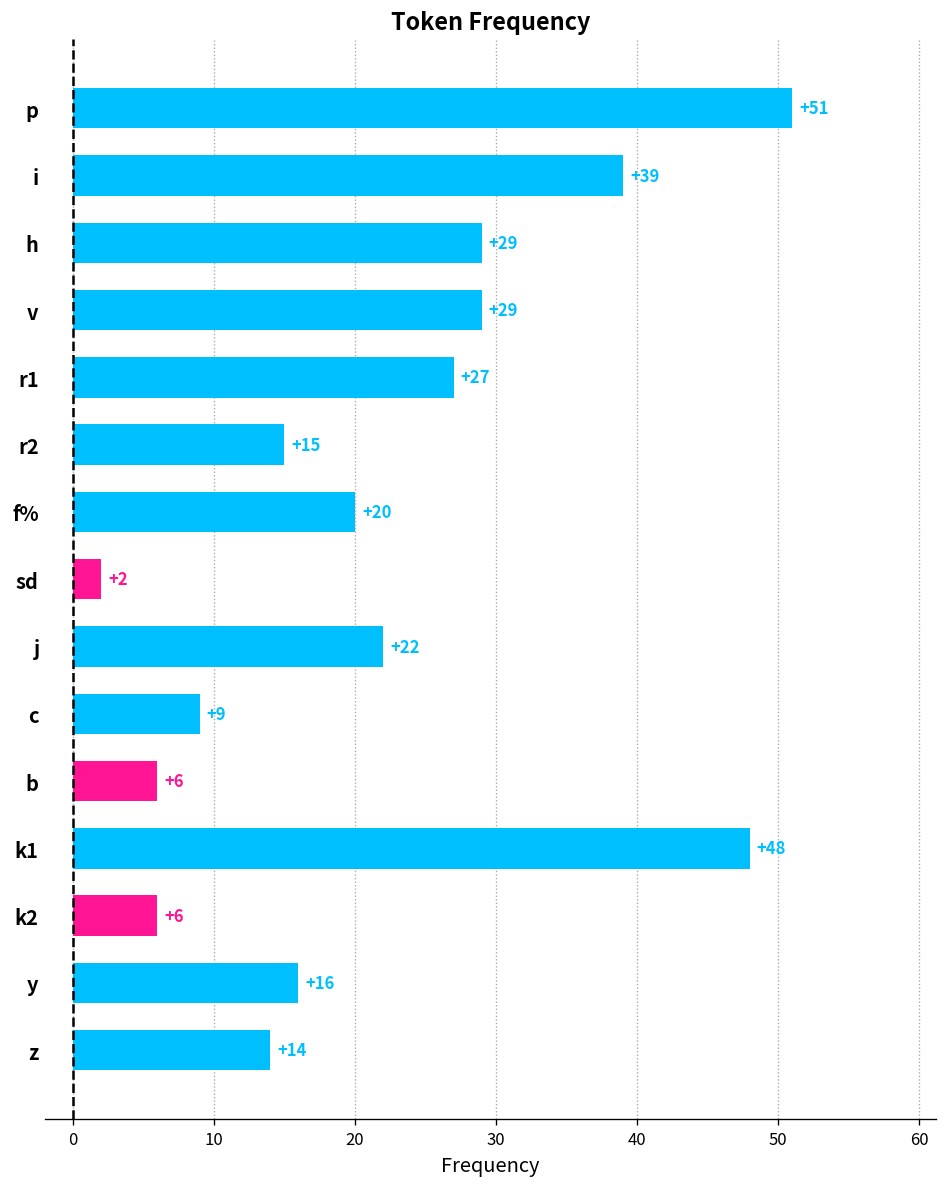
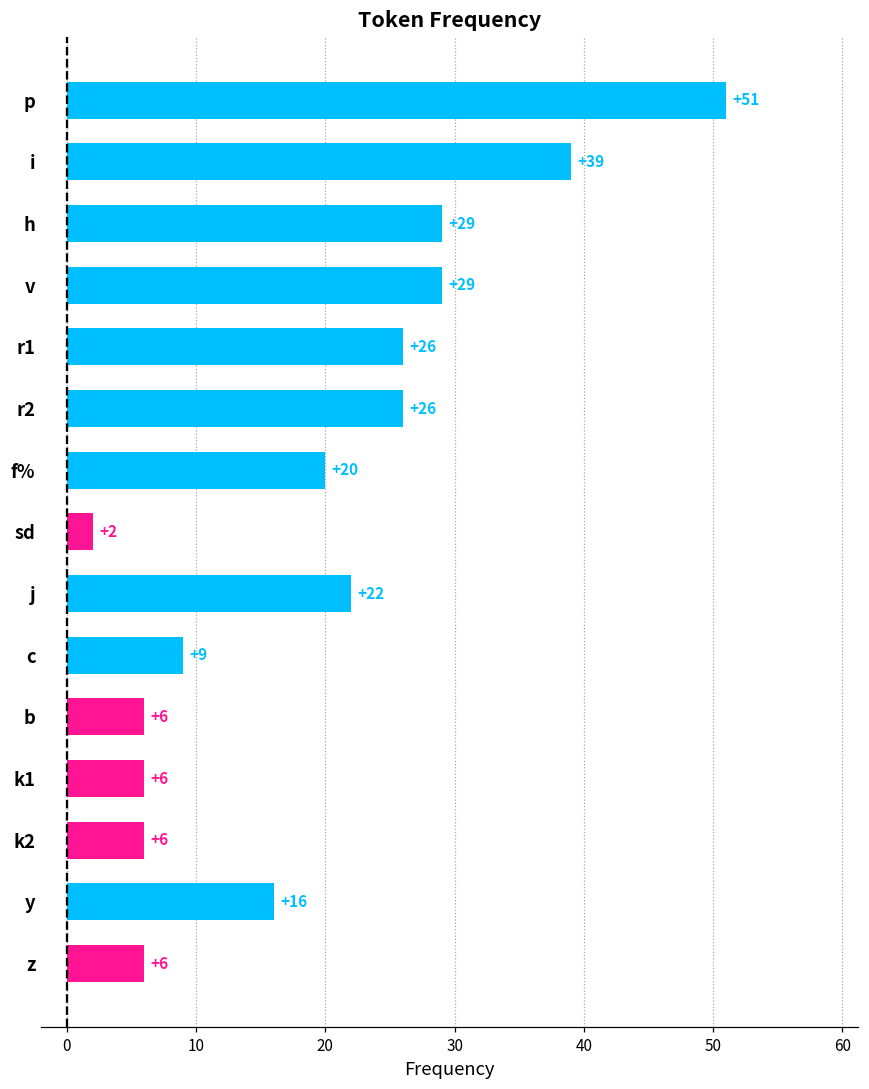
r1: +27 -> +26
r2: +15 -> +26
k1: +48 -> +6
z: +14 -> +6
